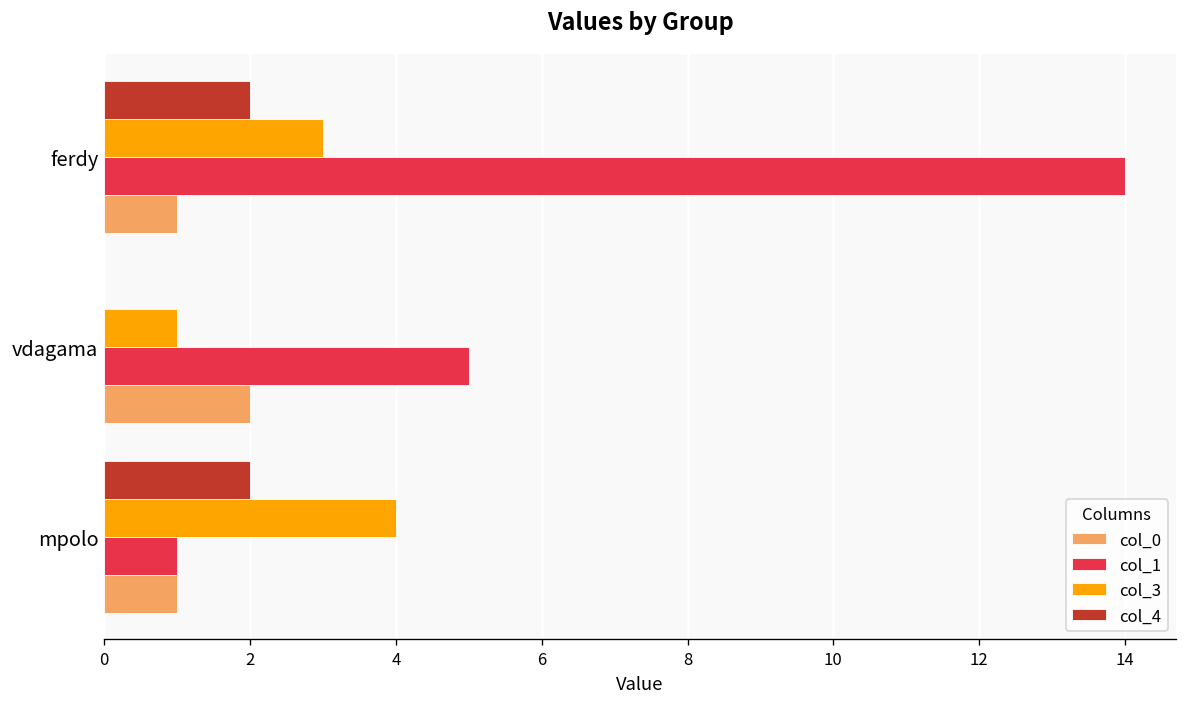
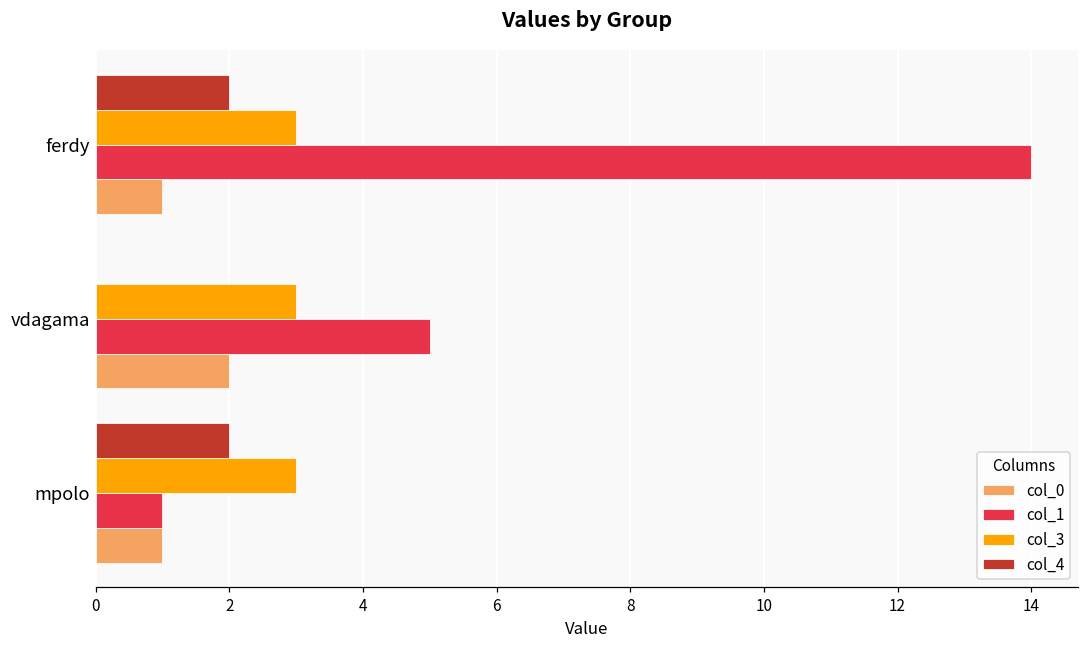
col_3, vdagama: 1 -> 3
col_3, mpolo: 4 -> 3
